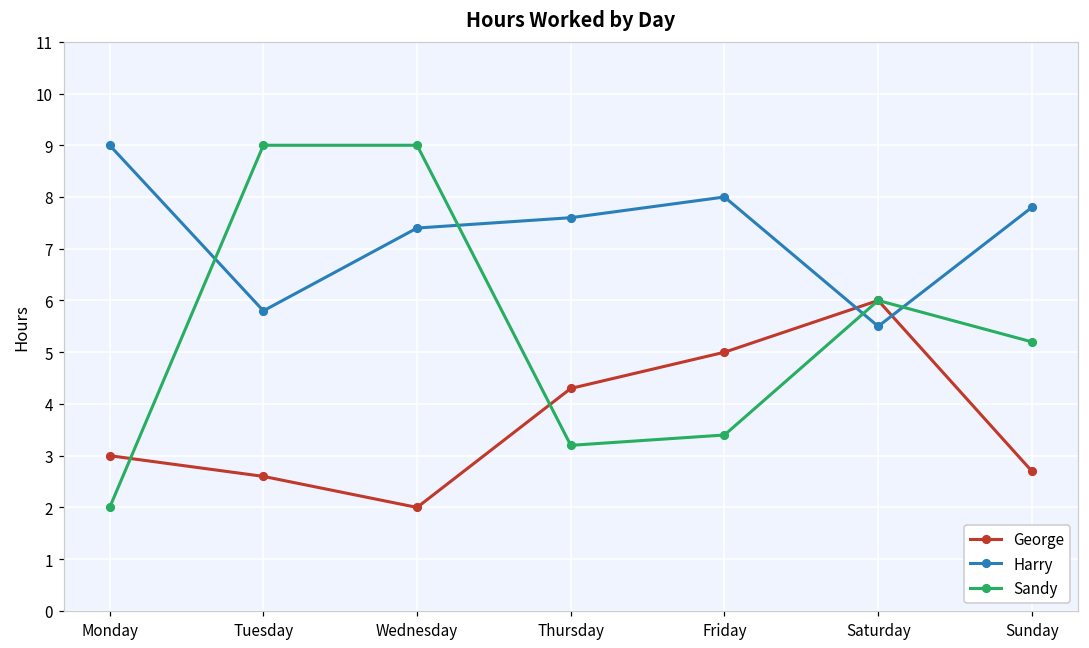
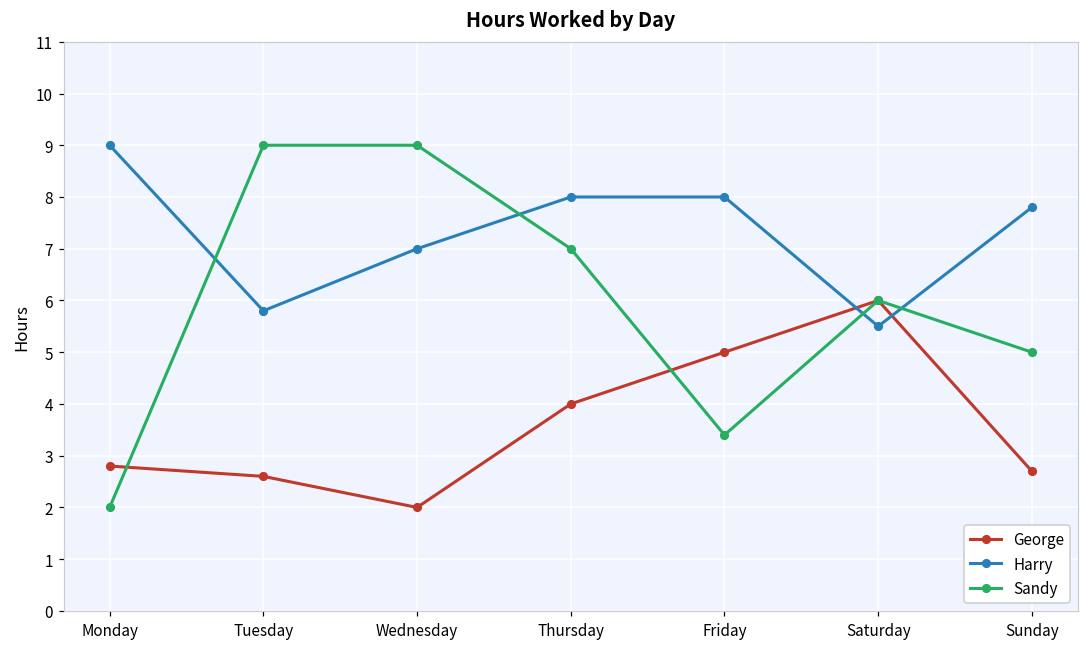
George, Monday: 3.0 -> 2.8
Harry, Wednesday: 7.4 -> 7.0
George, Thursday: 4.3 -> 4.0
Harry, Thursday: 7.6 -> 8.0
Sandy, Thursday: 3.2 -> 7.0
Sandy, Sunday: 5.2 -> 5.0
